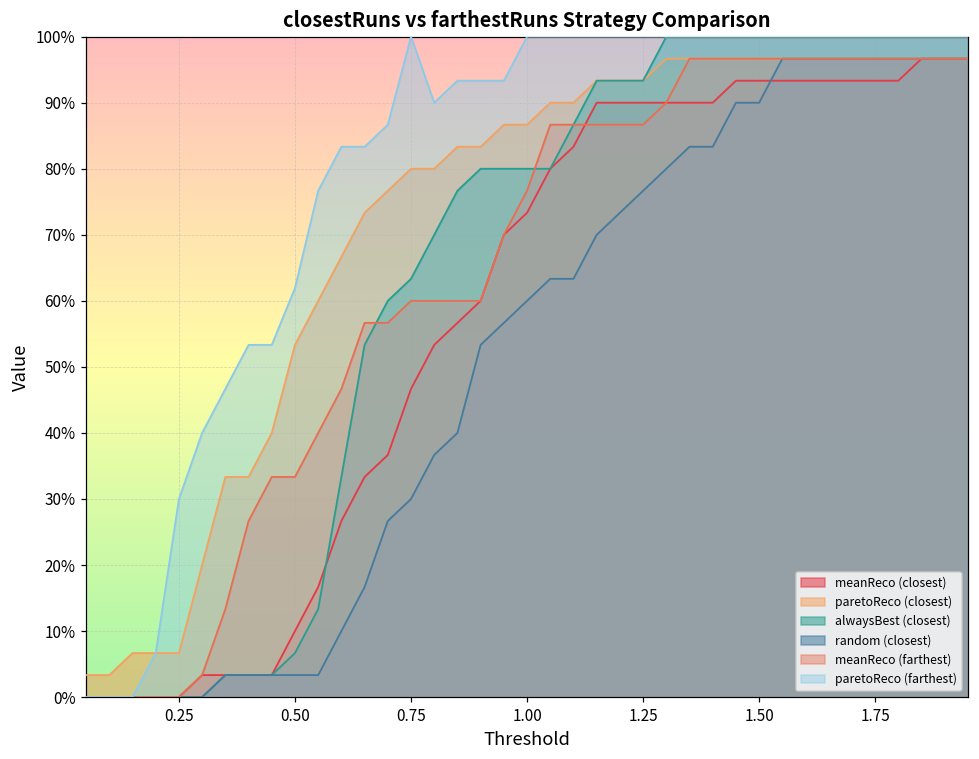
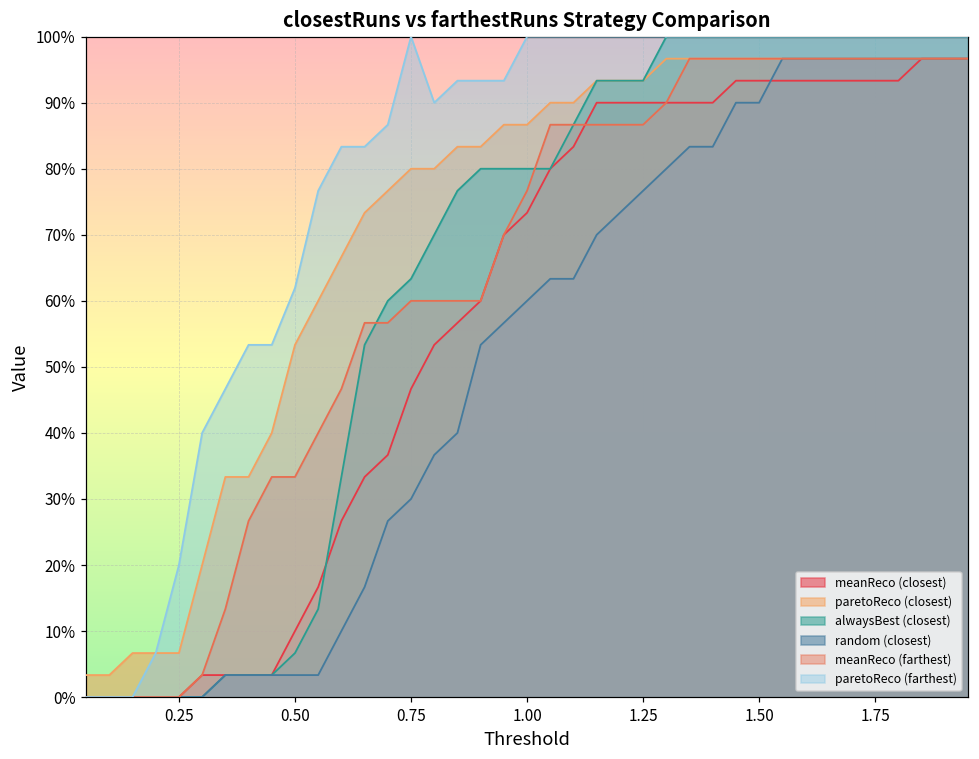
paretoReco (farthest), 0.25: 30% -> 20%
